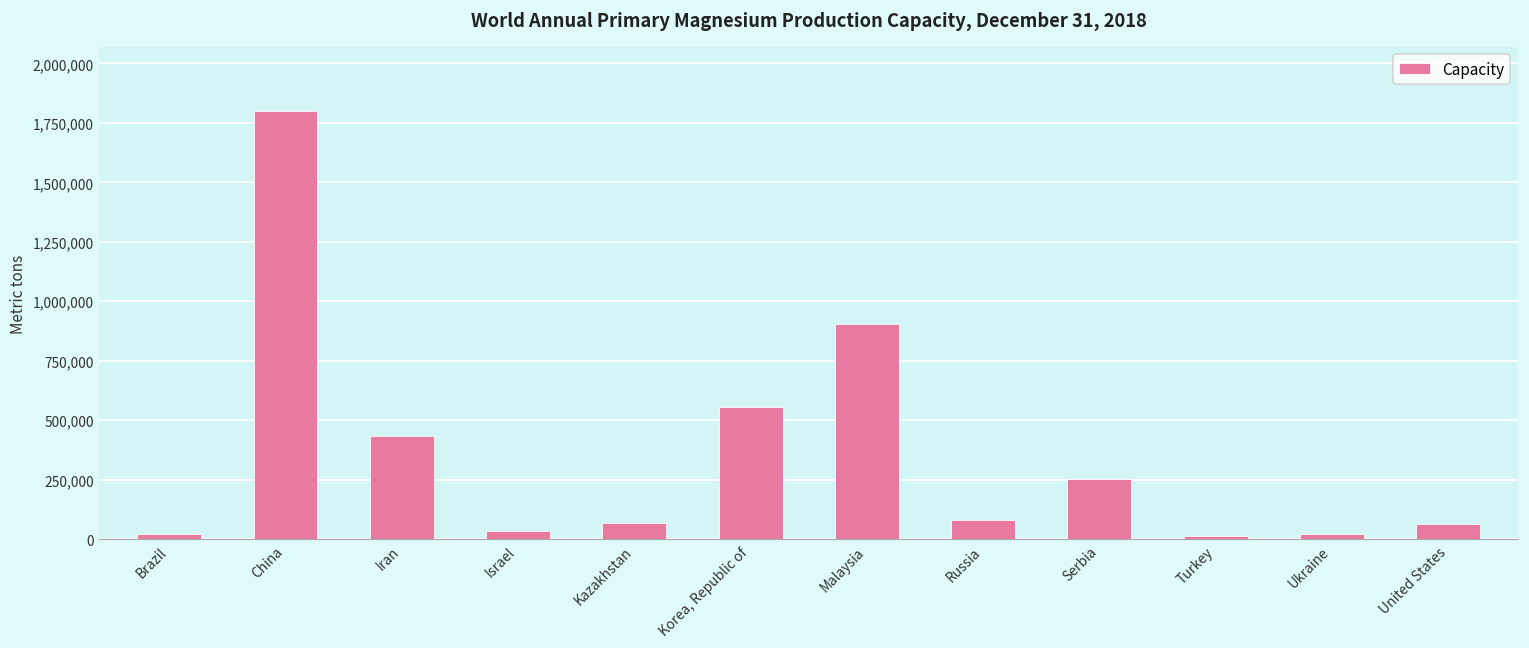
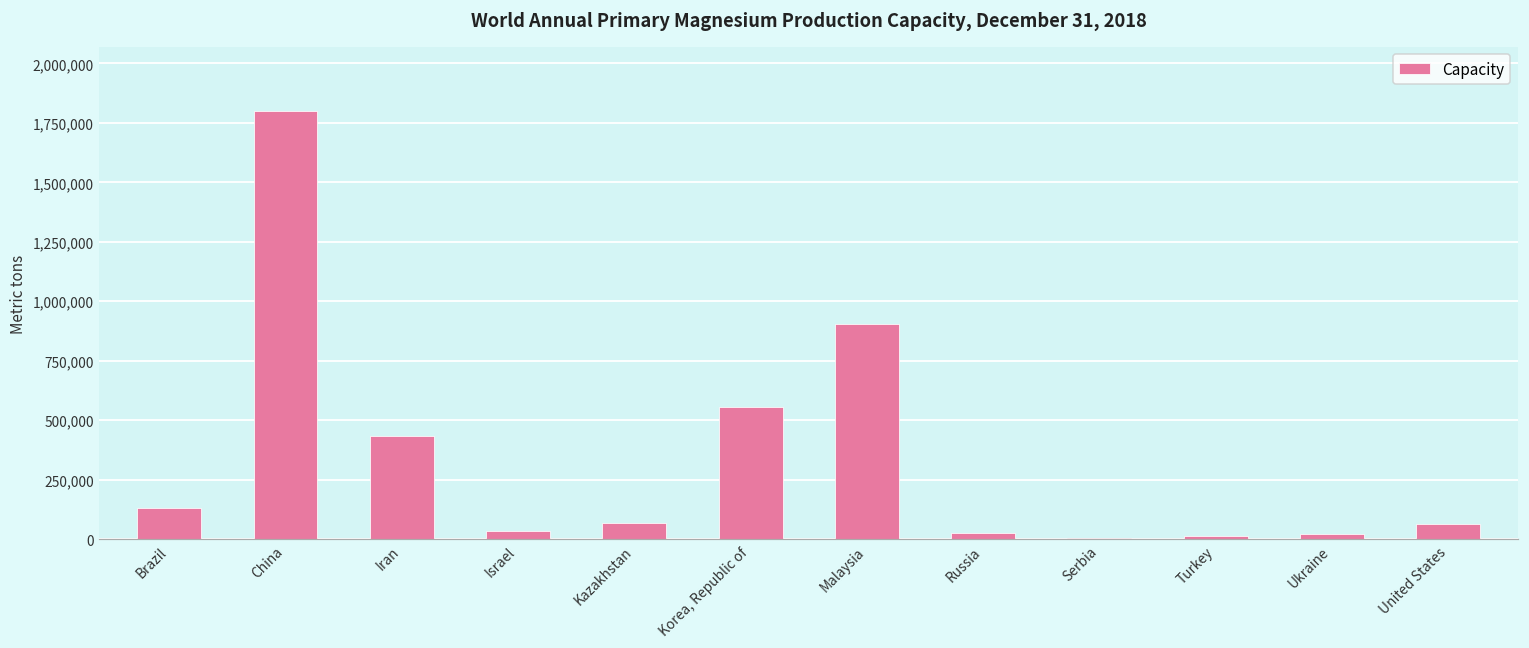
Brazil: 20,000 -> 130,000
Russia: 80,000 -> 30,000
Serbia: 250,000 -> 10,000
